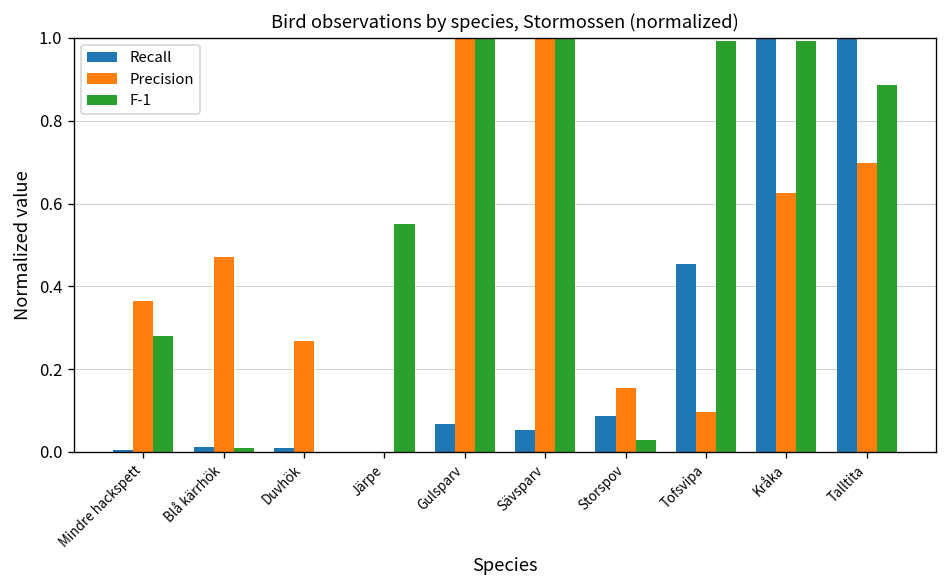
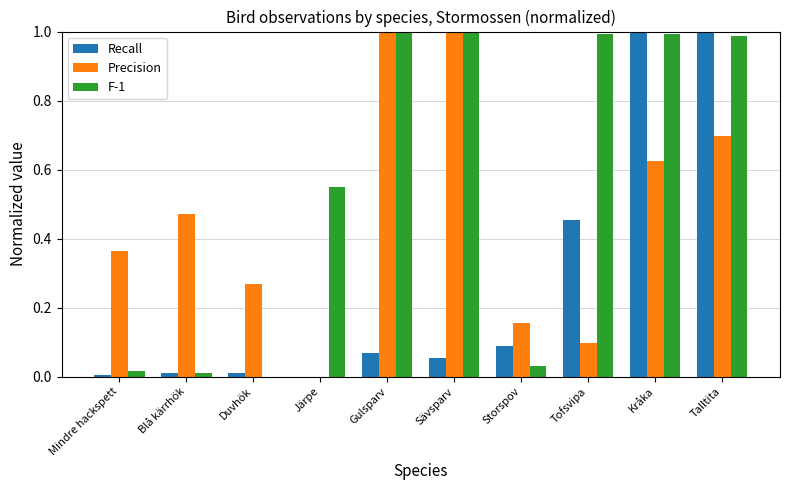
F-1, Mindre hackspett: 0.28 -> 0.02
F-1, Talltita: 0.89 -> 0.99
